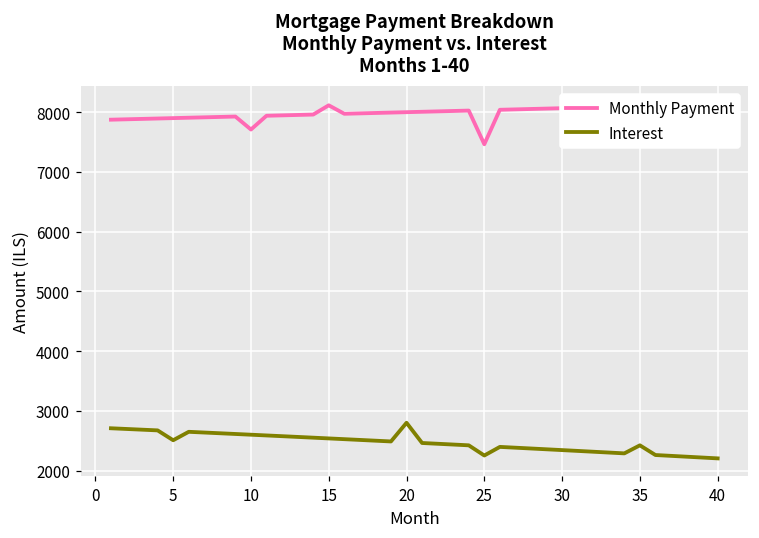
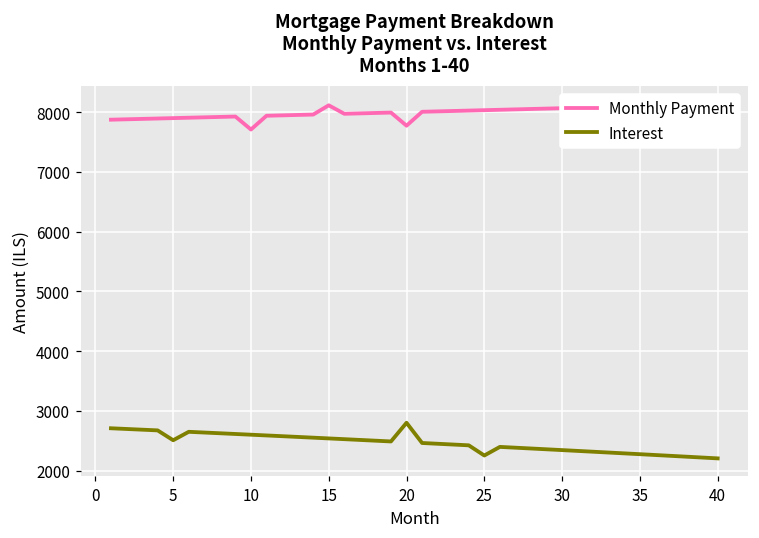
Monthly Payment, 20: 8000 -> 7800
Monthly Payment, 25: 7500 -> 8000
Interest, 35: 2400 -> 2300
